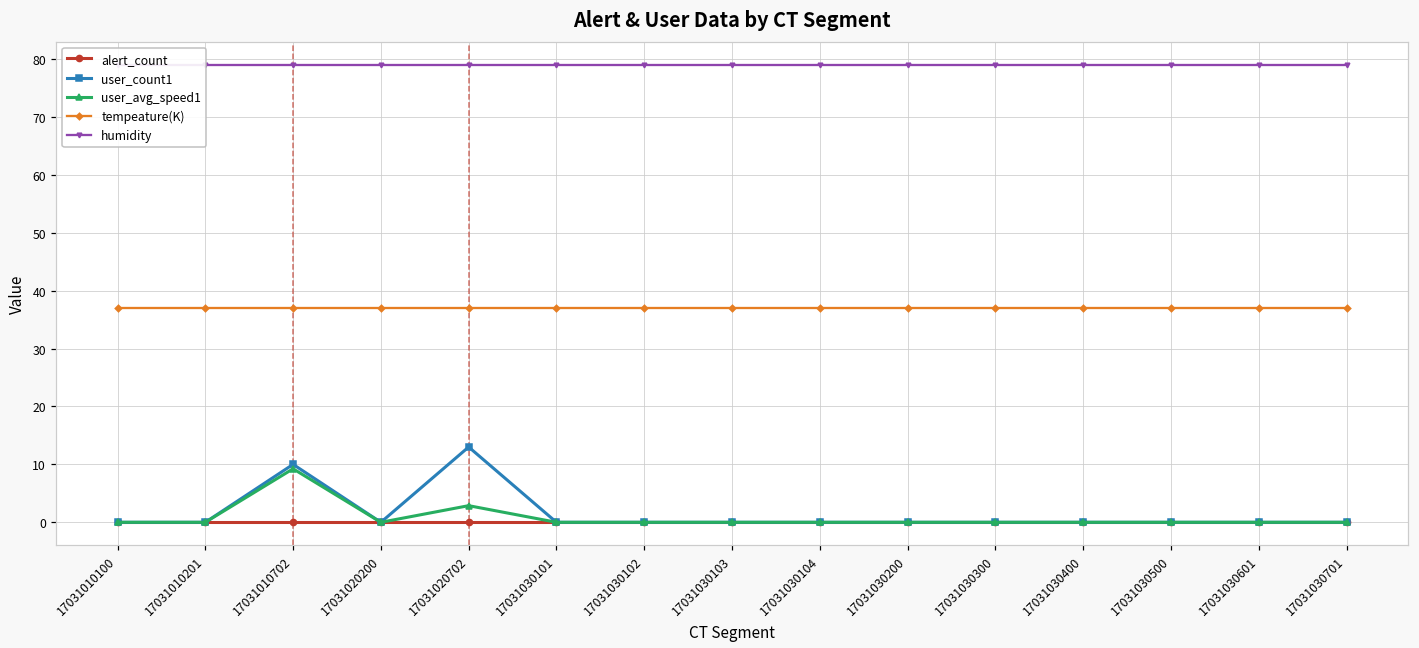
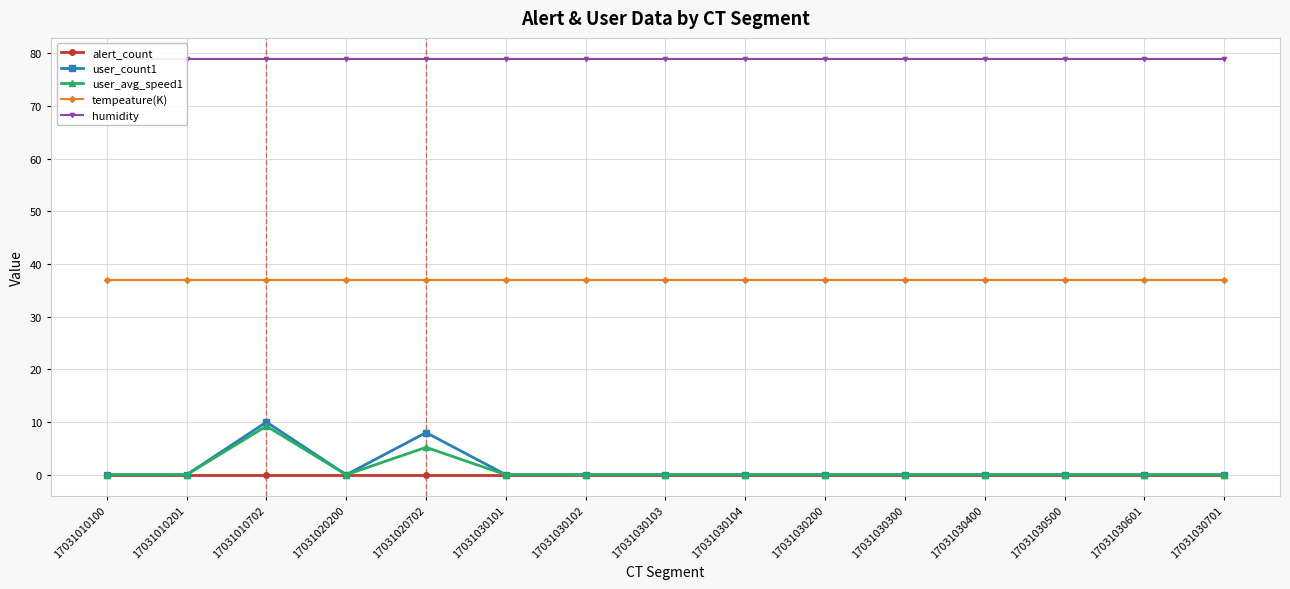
user_count1, 17031020702: 13 -> 8
user_avg_speed1, 17031020702: 3 -> 5
